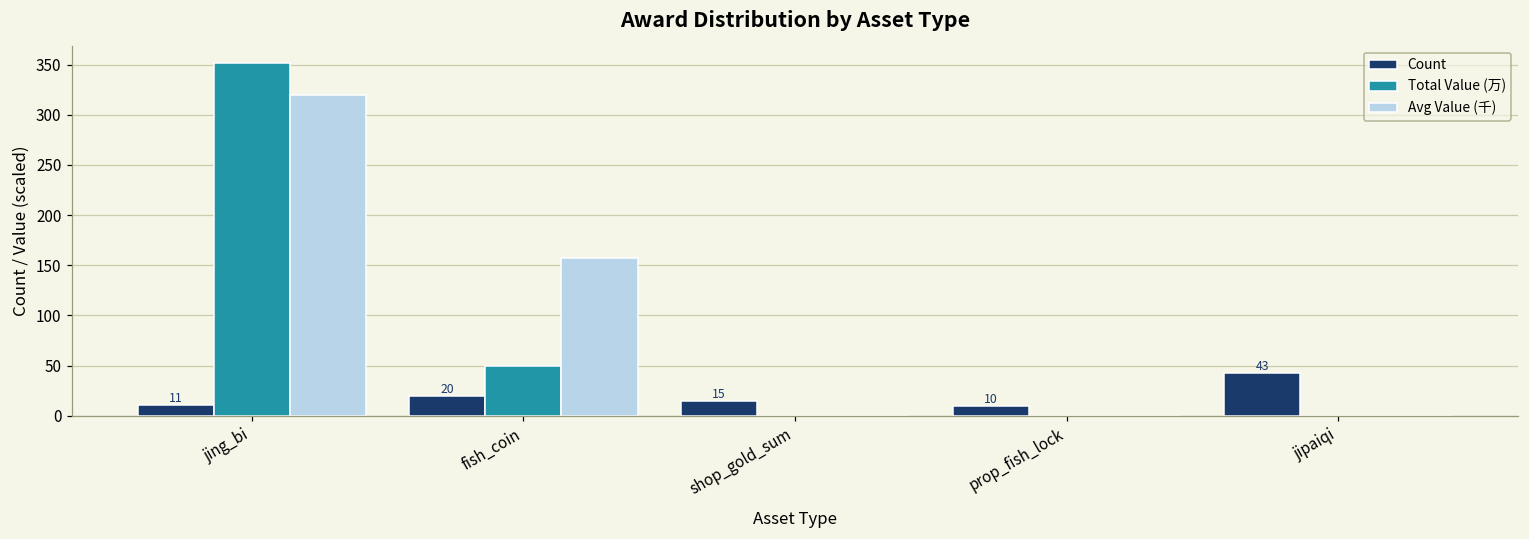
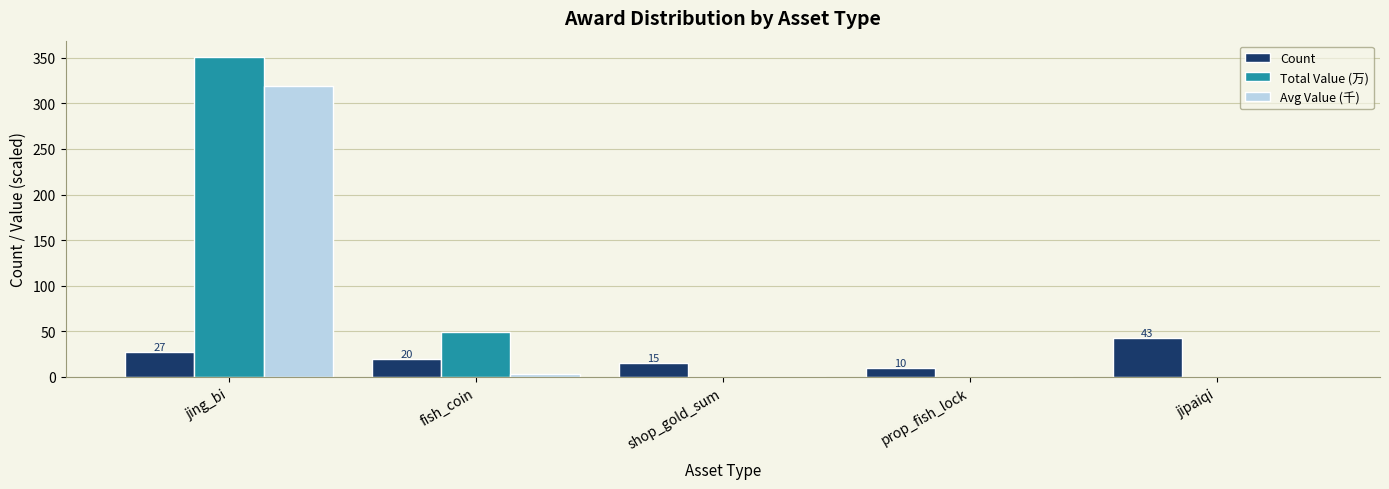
Count, jing_bi: 11 -> 27
Avg Value (千), fish_coin: 160 -> 0
